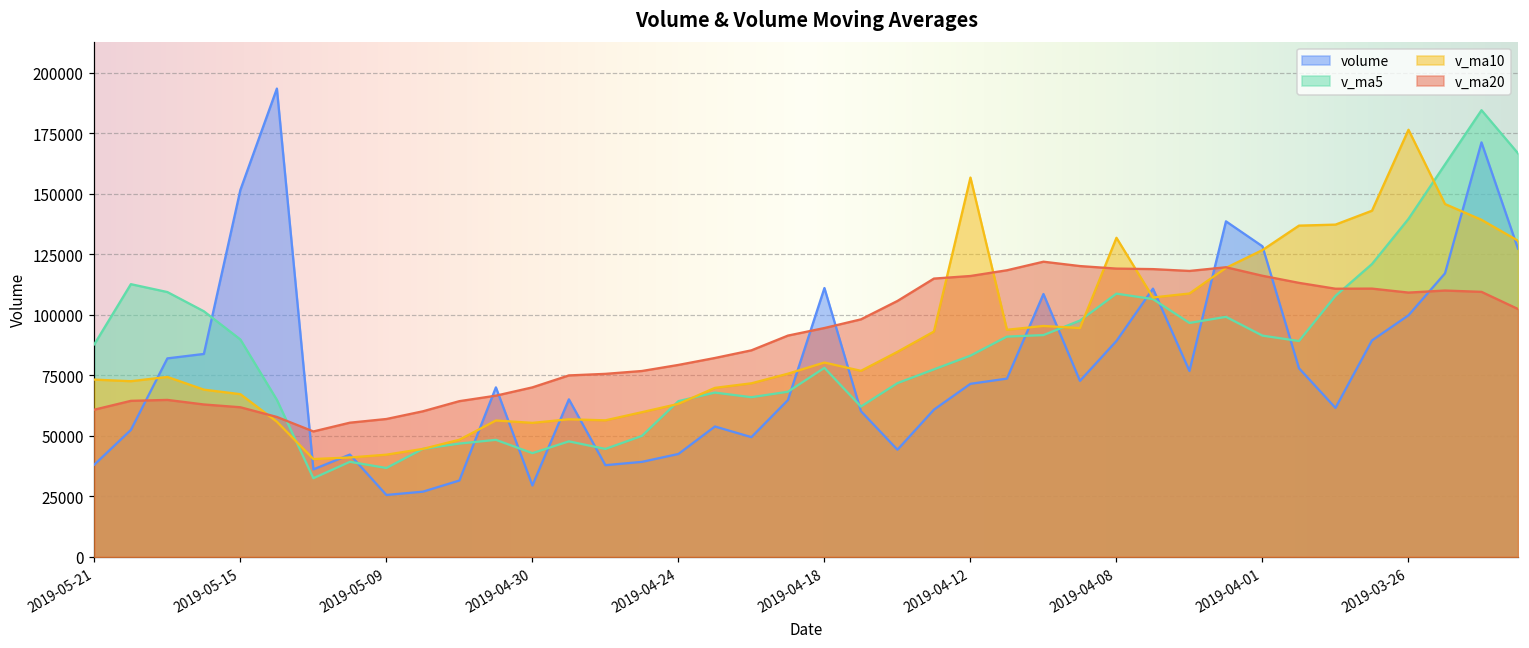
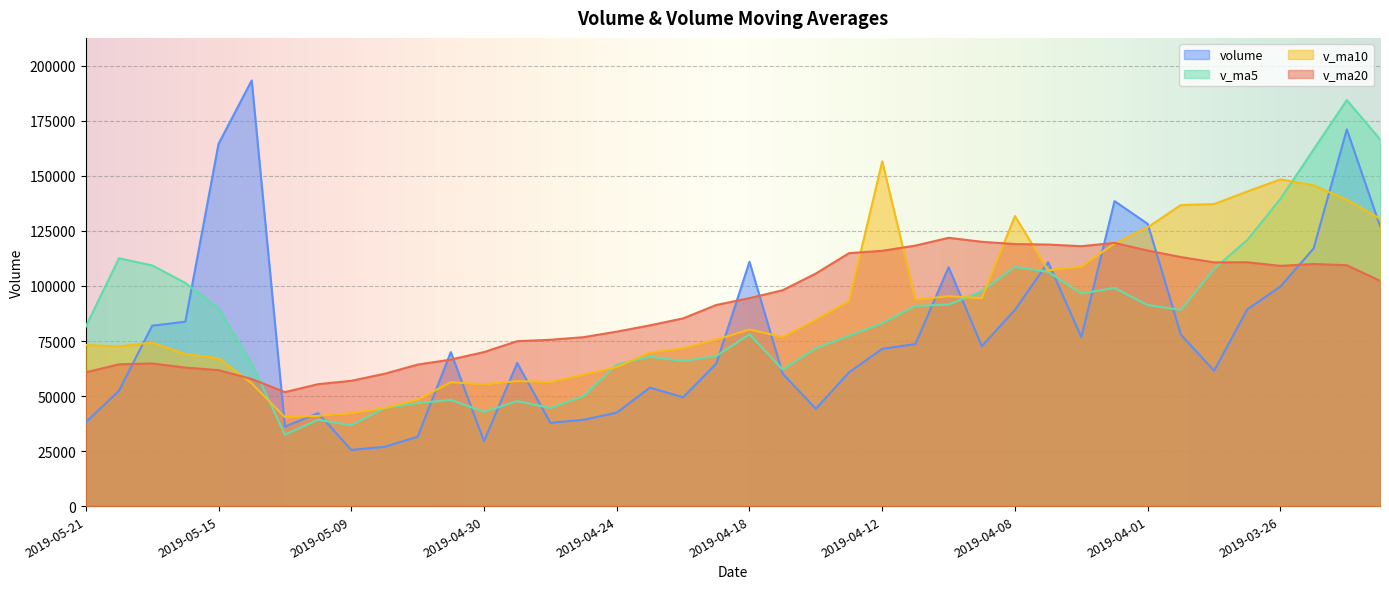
v_ma5, 2019-05-21: 88000 -> 82000
volume, 2019-05-15: 152000 -> 165000
v_ma10, 2019-03-26: 176000 -> 148000
